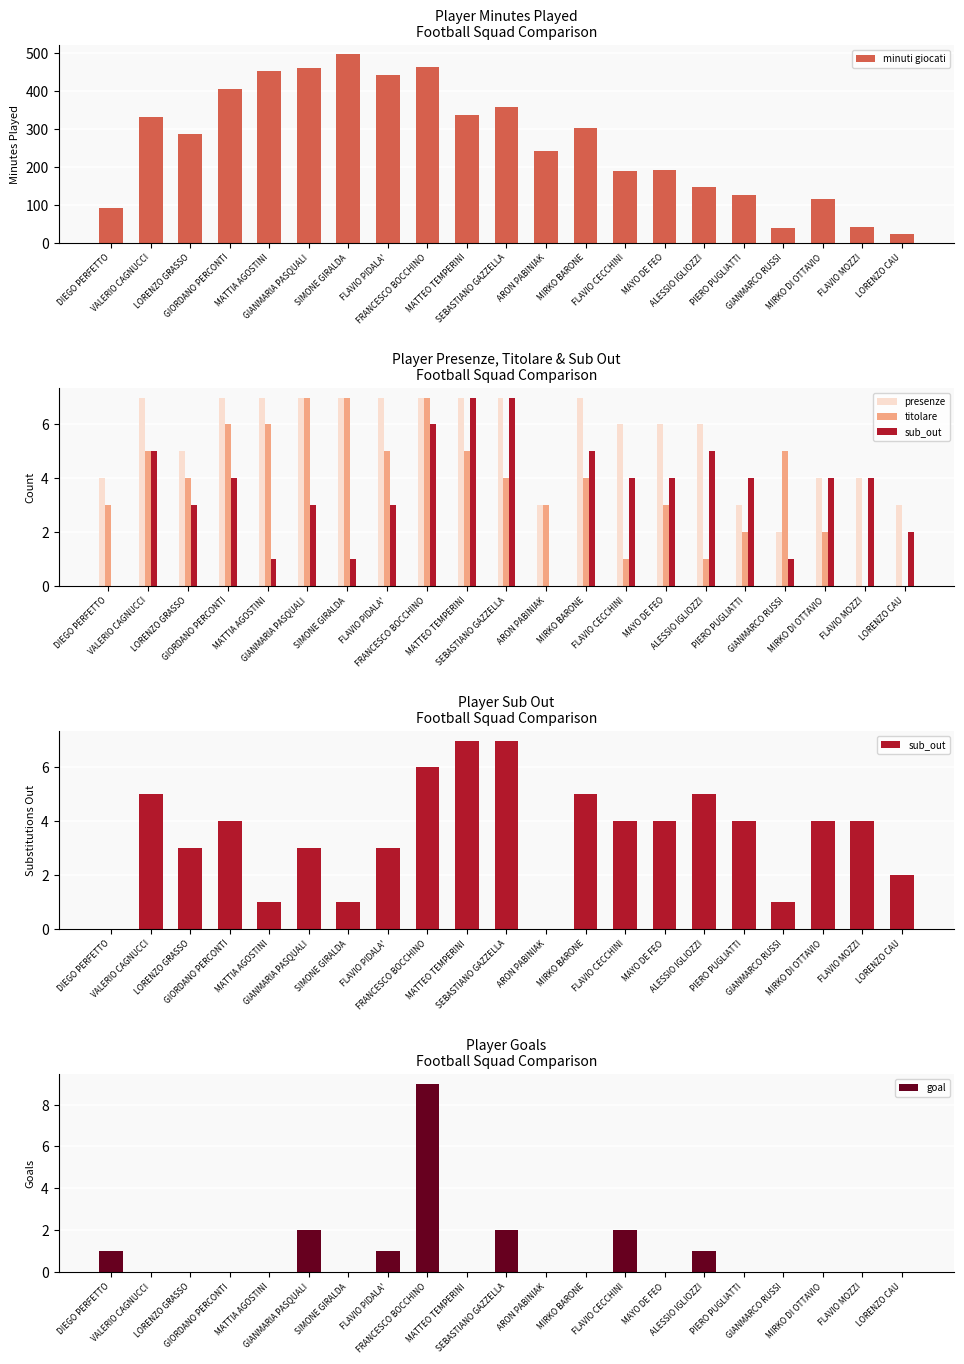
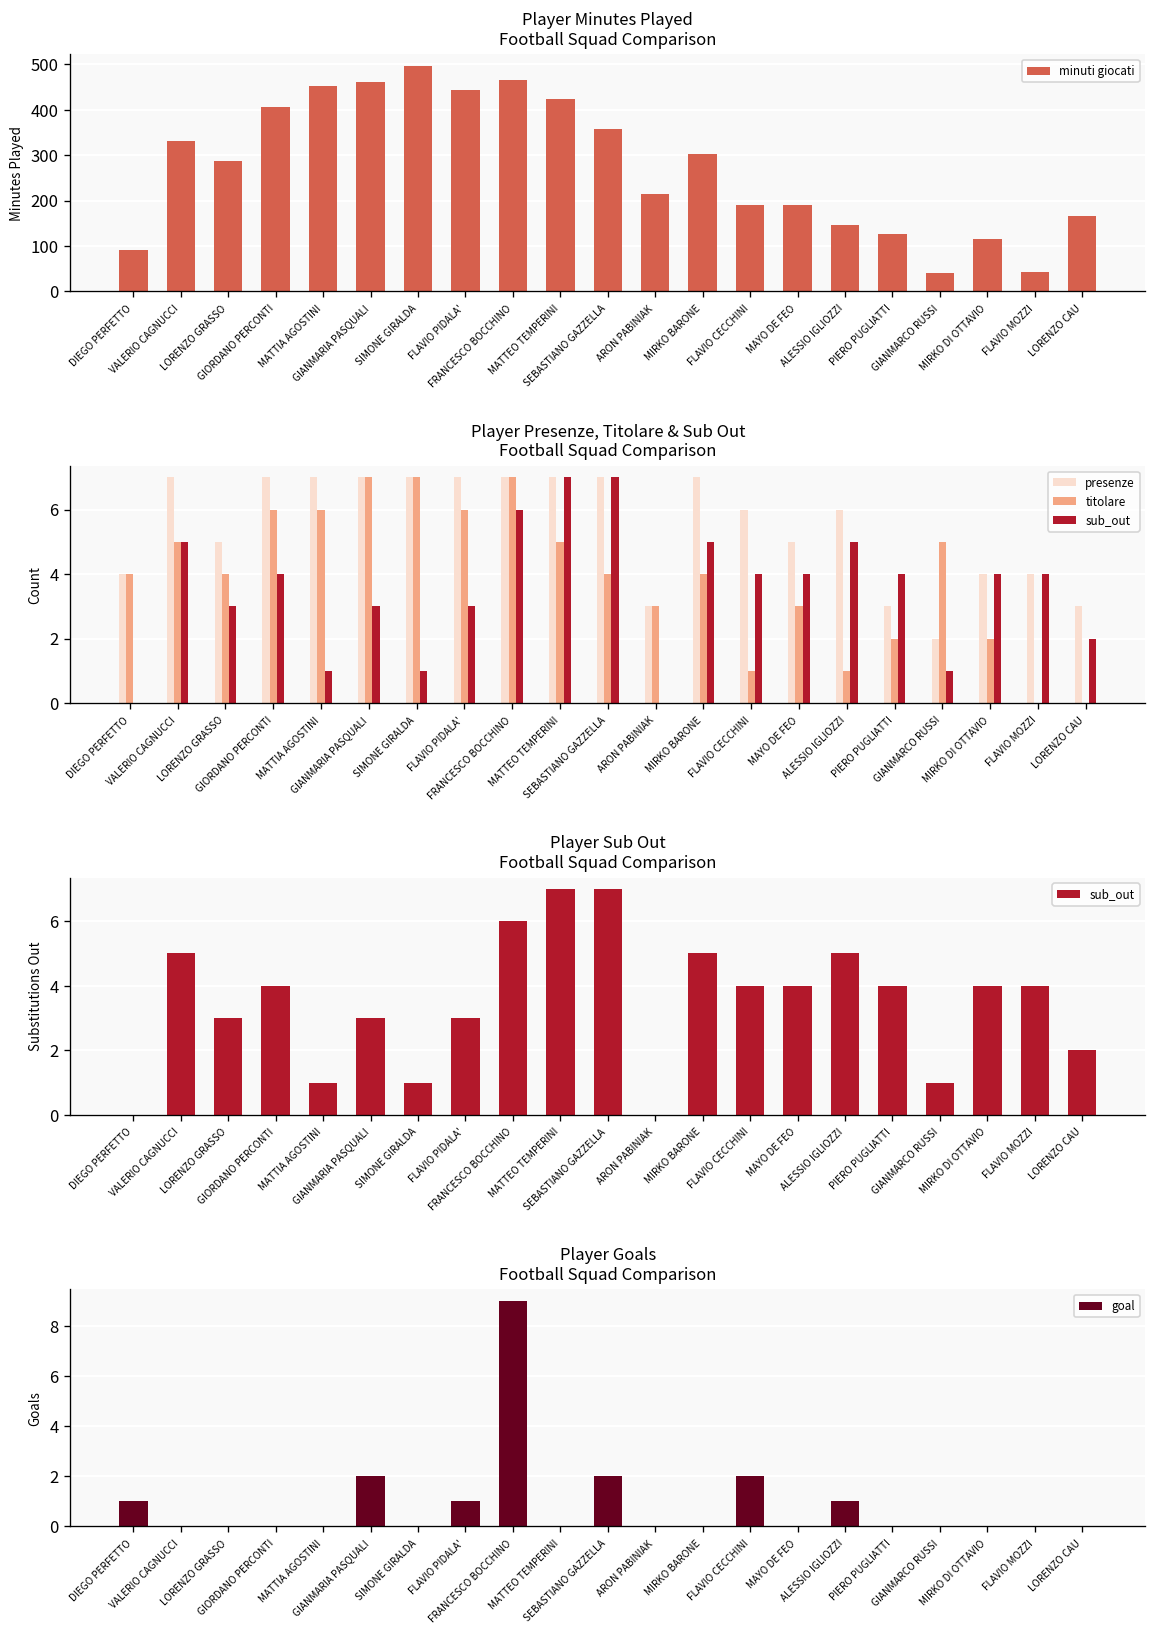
Player Minutes Played Football Squad Comparison, MATTEO TEMPERINI: 340 -> 420
Player Minutes Played Football Squad Comparison, ARON PABINIAK: 240 -> 220
Player Minutes Played Football Squad Comparison, LORENZO CAU: 20 -> 170
Player Presenze, Titolare & Sub Out Football Squad Comparison, titolare, DIEGO PERFETTO: 3 -> 4
Player Presenze, Titolare & Sub Out Football Squad Comparison, titolare, FLAVIO PIDALA': 5 -> 6
Player Presenze, Titolare & Sub Out Football Squad Comparison, presenze, MAYO DE FEO: 6 -> 5
